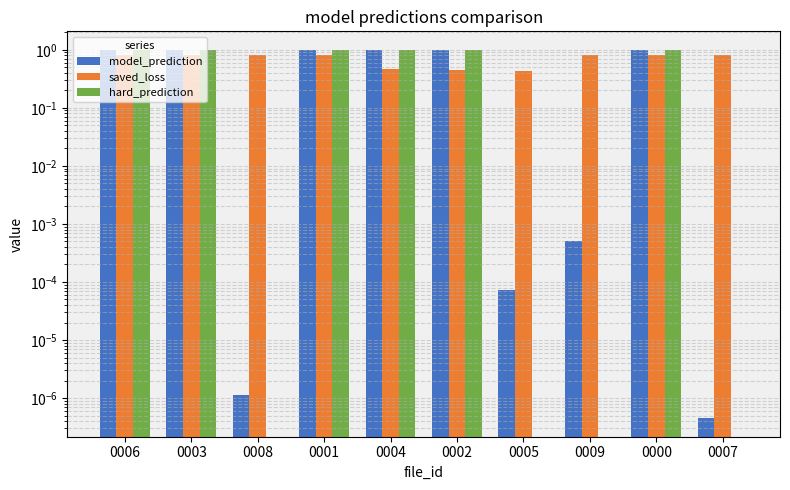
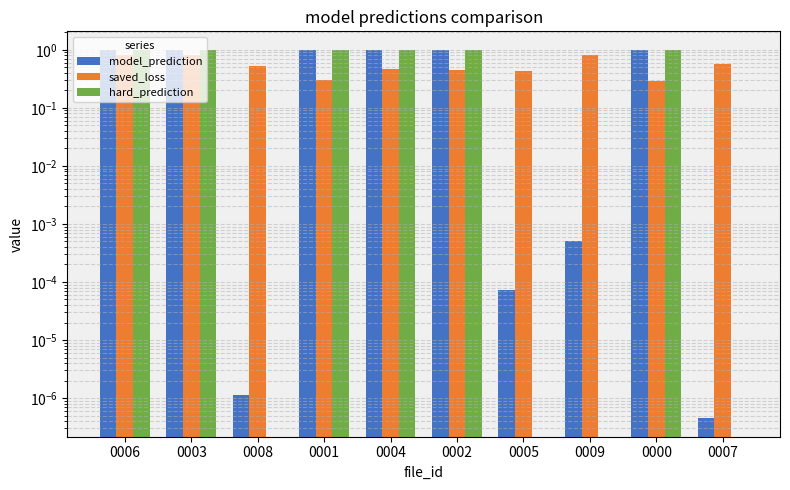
saved_loss, 0008: 0.8 -> 0.5
saved_loss, 0001: 0.8 -> 0.3
saved_loss, 0000: 0.8 -> 0.3
saved_loss, 0007: 0.8 -> 0.6
